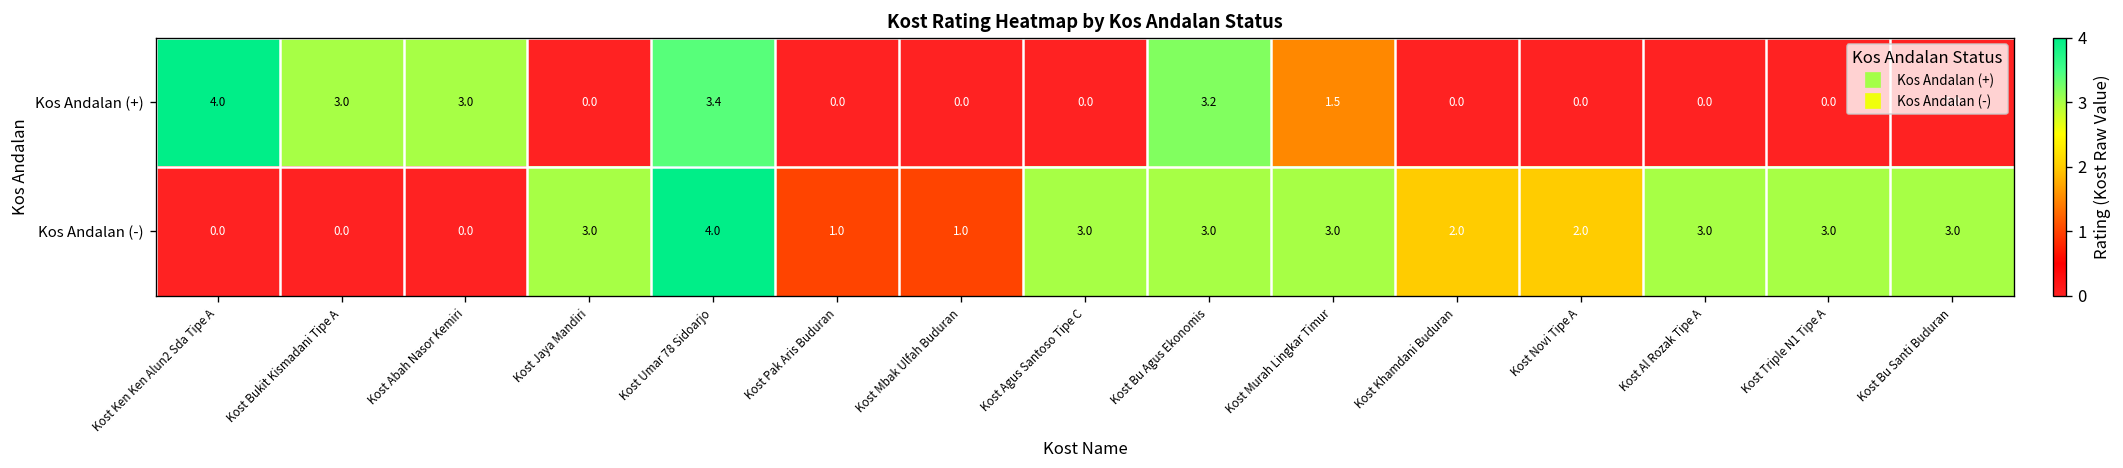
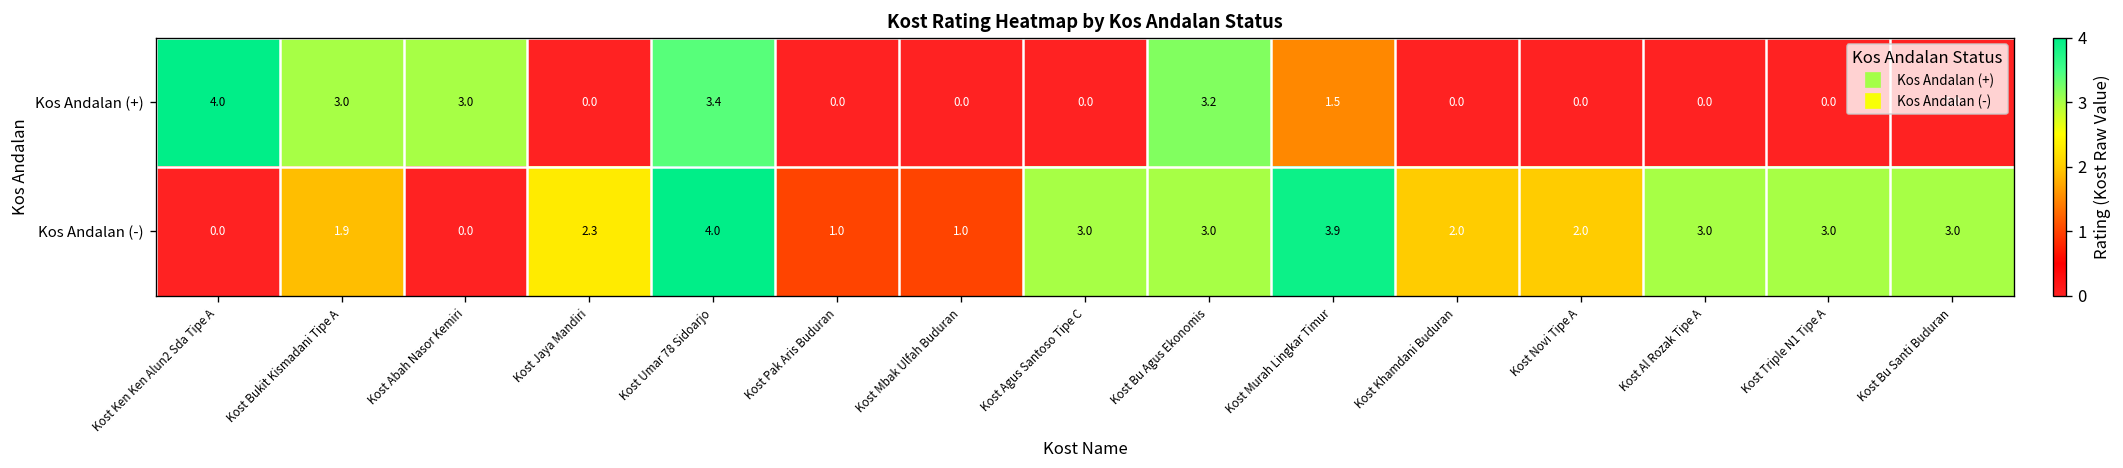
Kos Andalan (-), Kost Bukit Kismadani Tipe A: 0.0 -> 1.9
Kos Andalan (-), Kost Jaya Mandiri: 3.0 -> 2.3
Kos Andalan (-), Kost Murah Lingkar Timur: 3.0 -> 3.9
